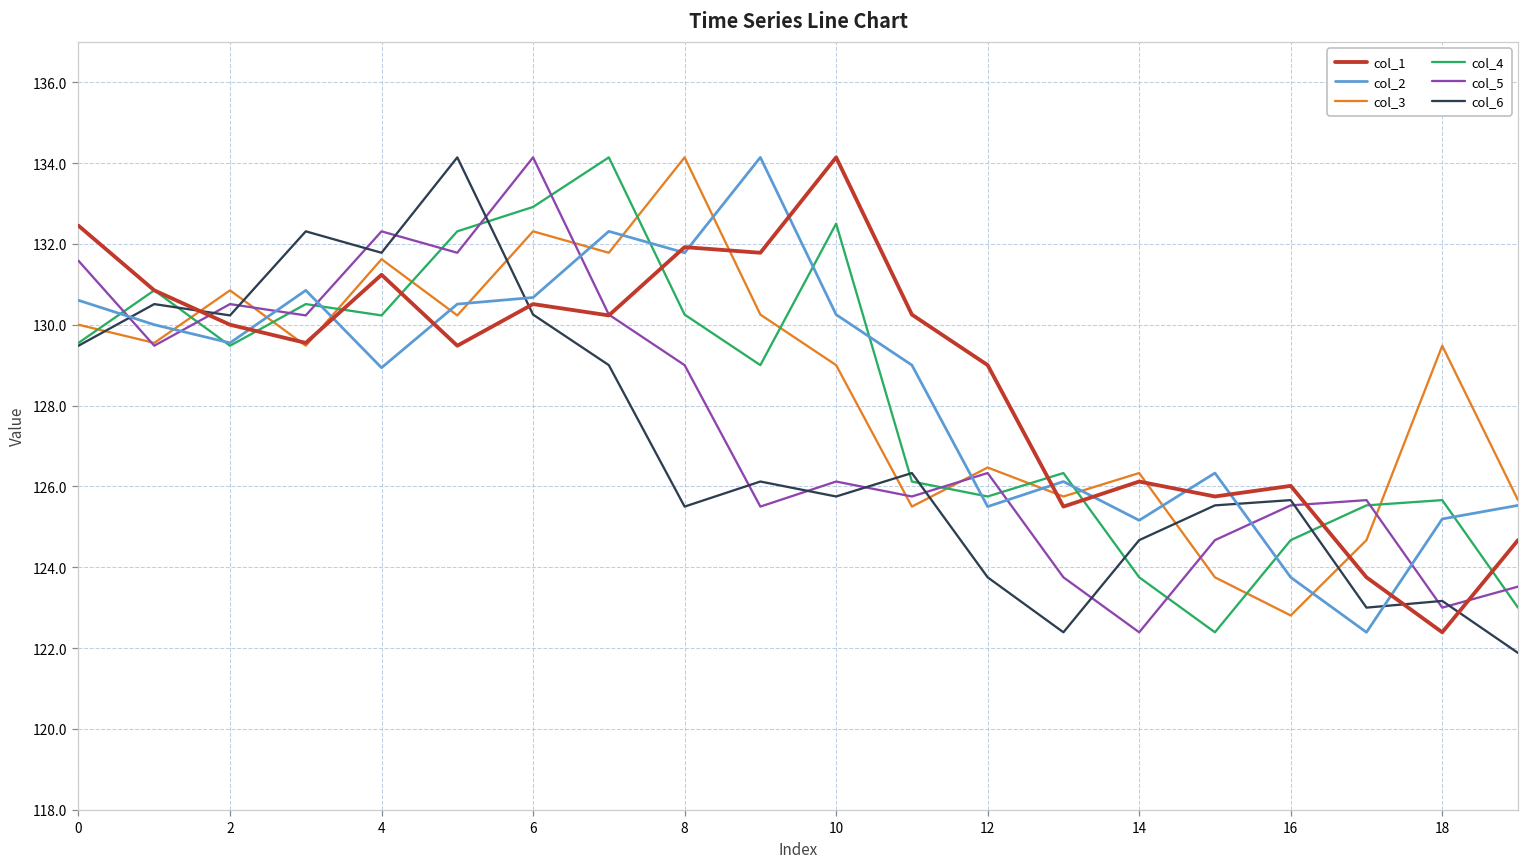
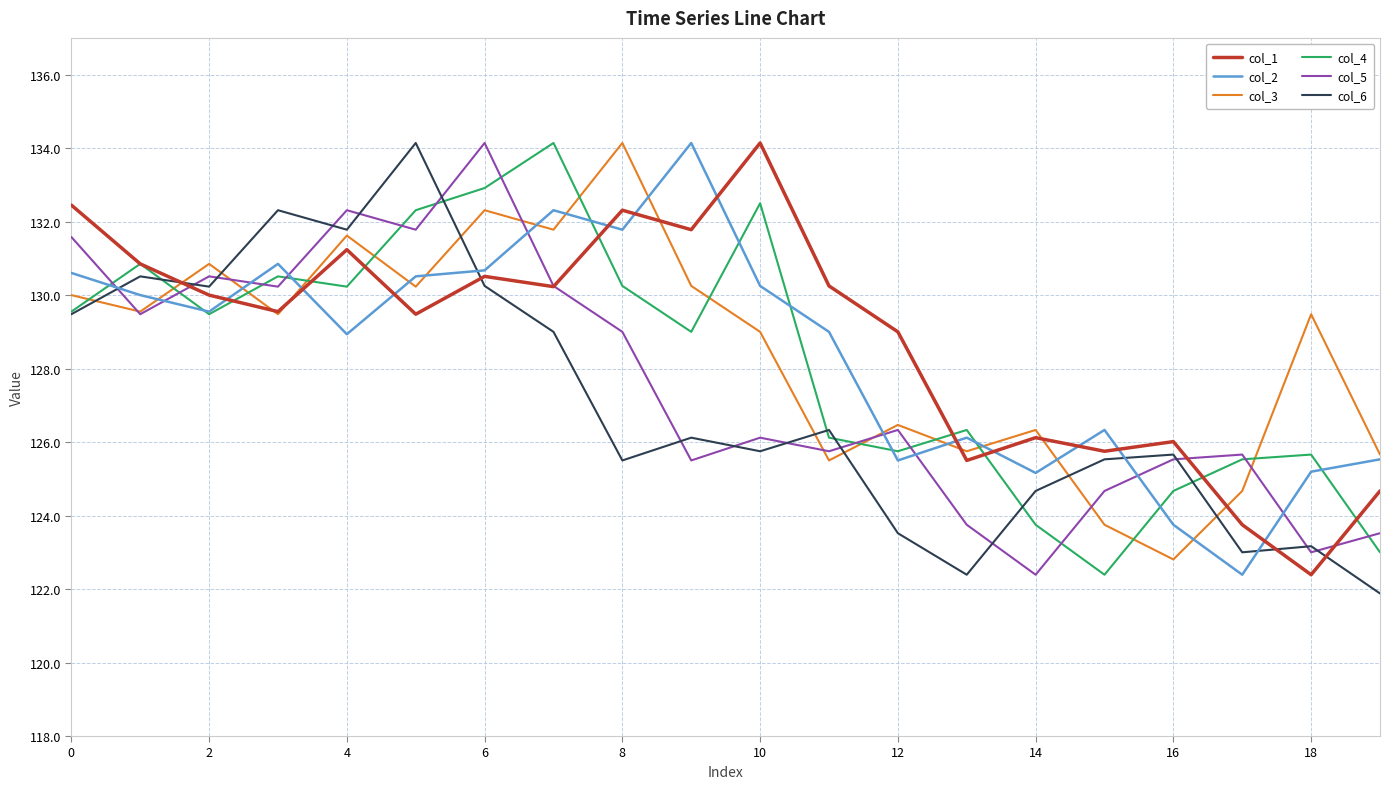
col_1, 8: 131.9 -> 132.3
col_6, 12: 123.8 -> 123.5
